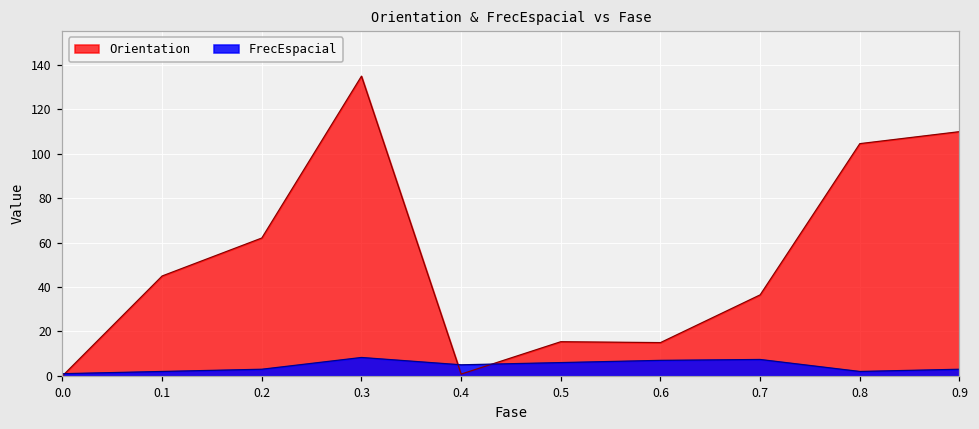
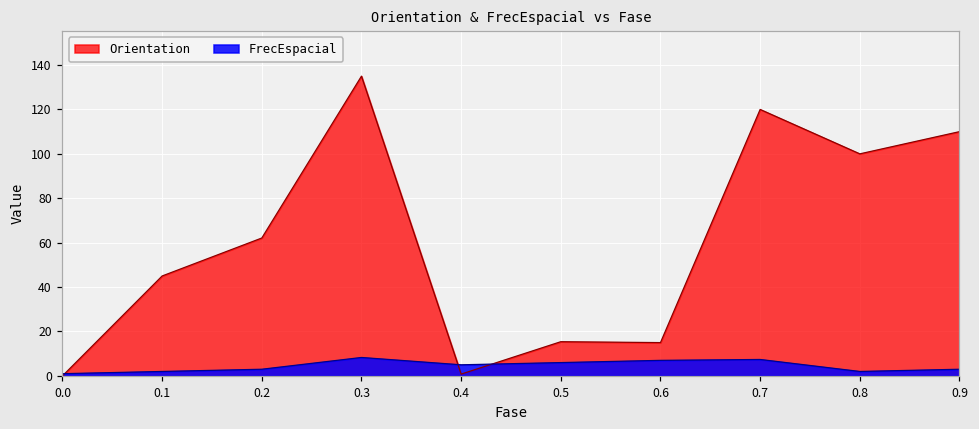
Orientation, 0.7: 37 -> 120
Orientation, 0.8: 105 -> 100
